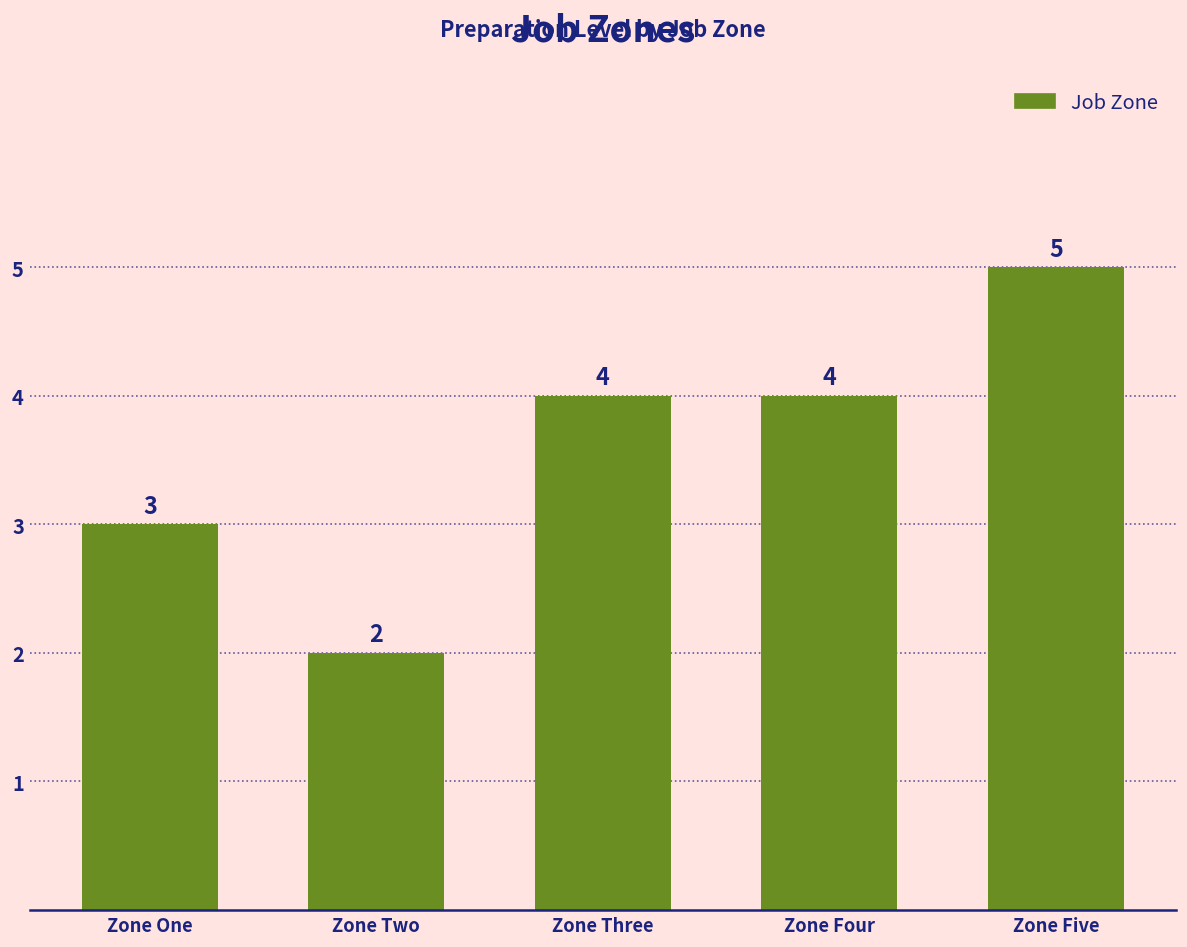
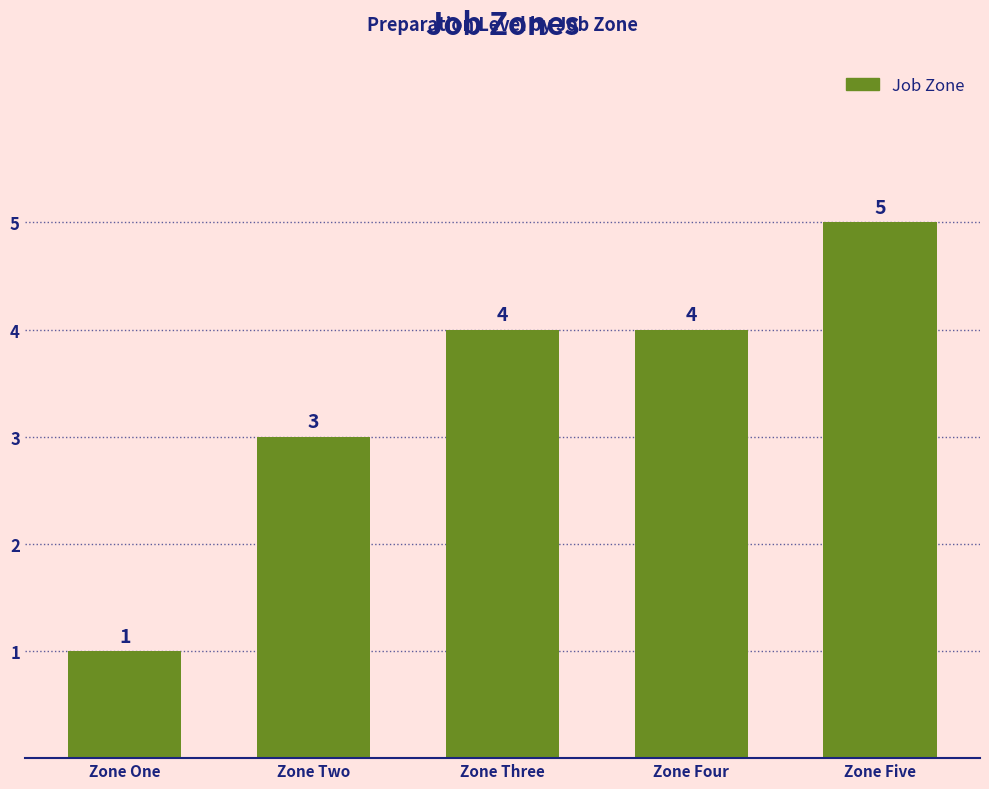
Zone One: 3 -> 1
Zone Two: 2 -> 3
